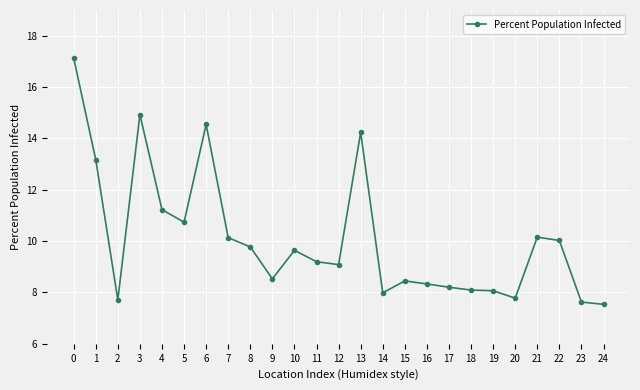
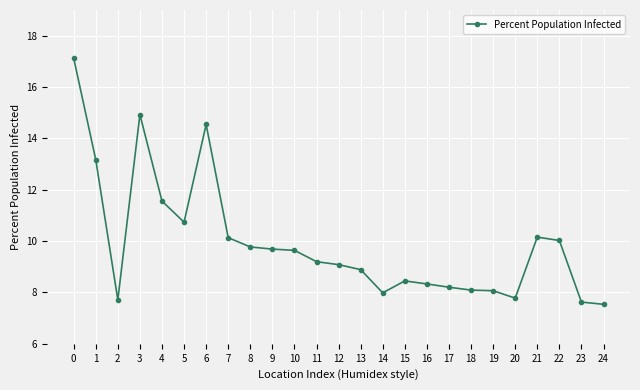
4: 11.2 -> 11.6
9: 8.5 -> 9.7
13: 14.2 -> 8.9
